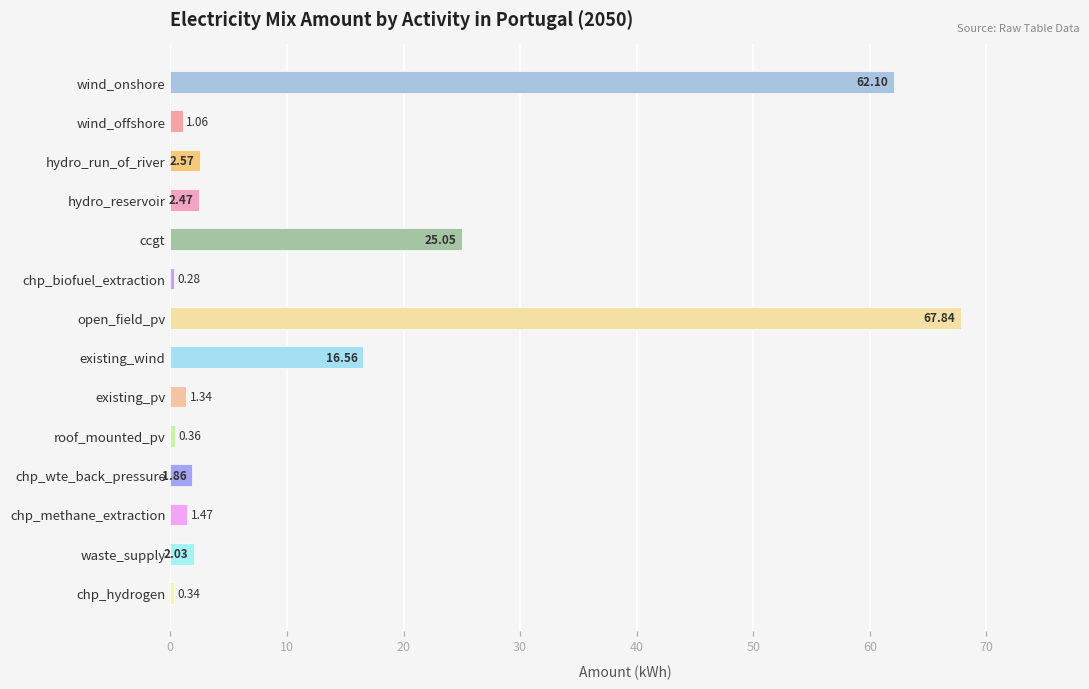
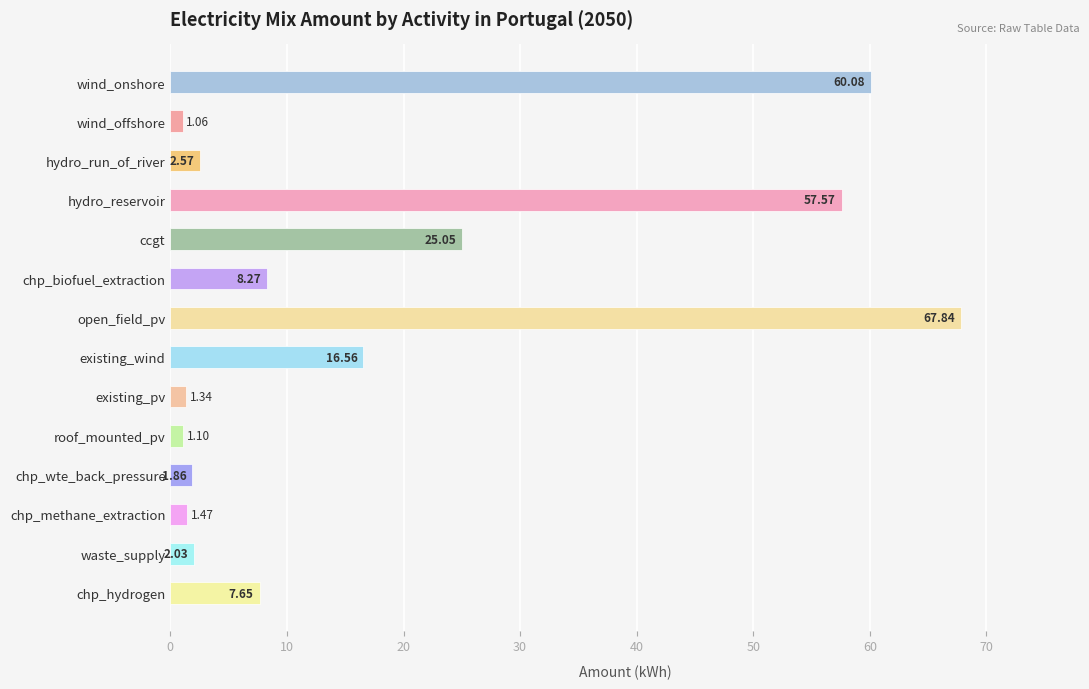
wind_onshore: 62.10 -> 60.08
hydro_reservoir: 2.47 -> 57.57
chp_biofuel_extraction: 0.28 -> 8.27
roof_mounted_pv: 0.36 -> 1.10
chp_hydrogen: 0.34 -> 7.65
